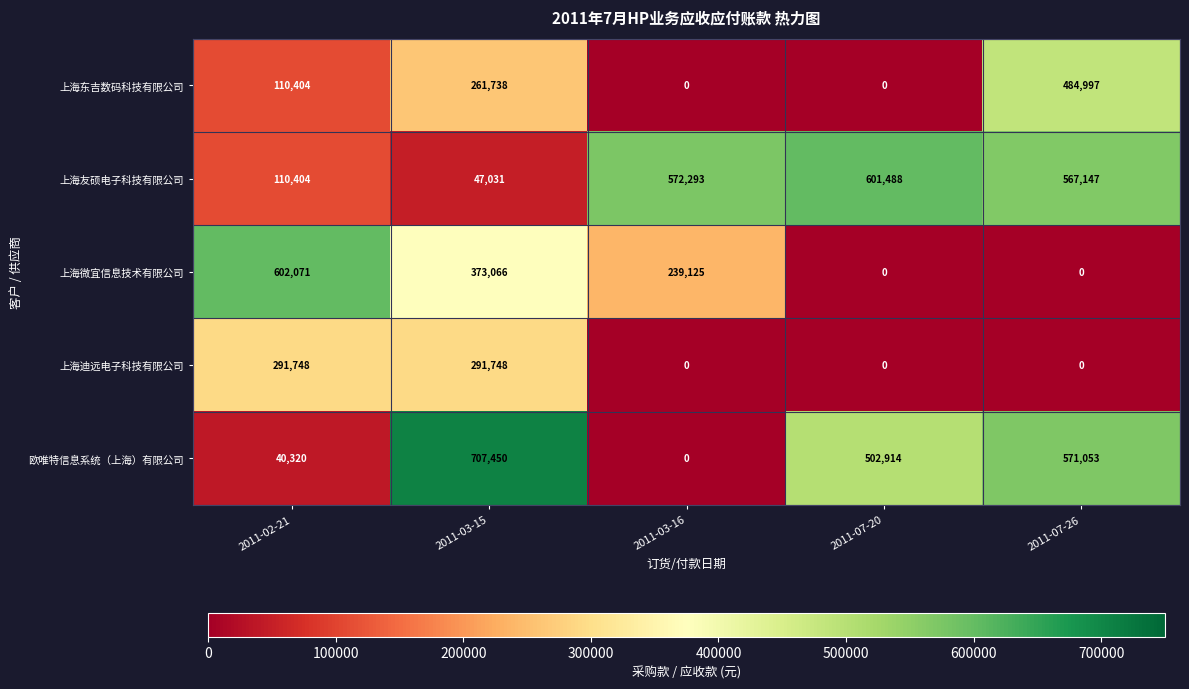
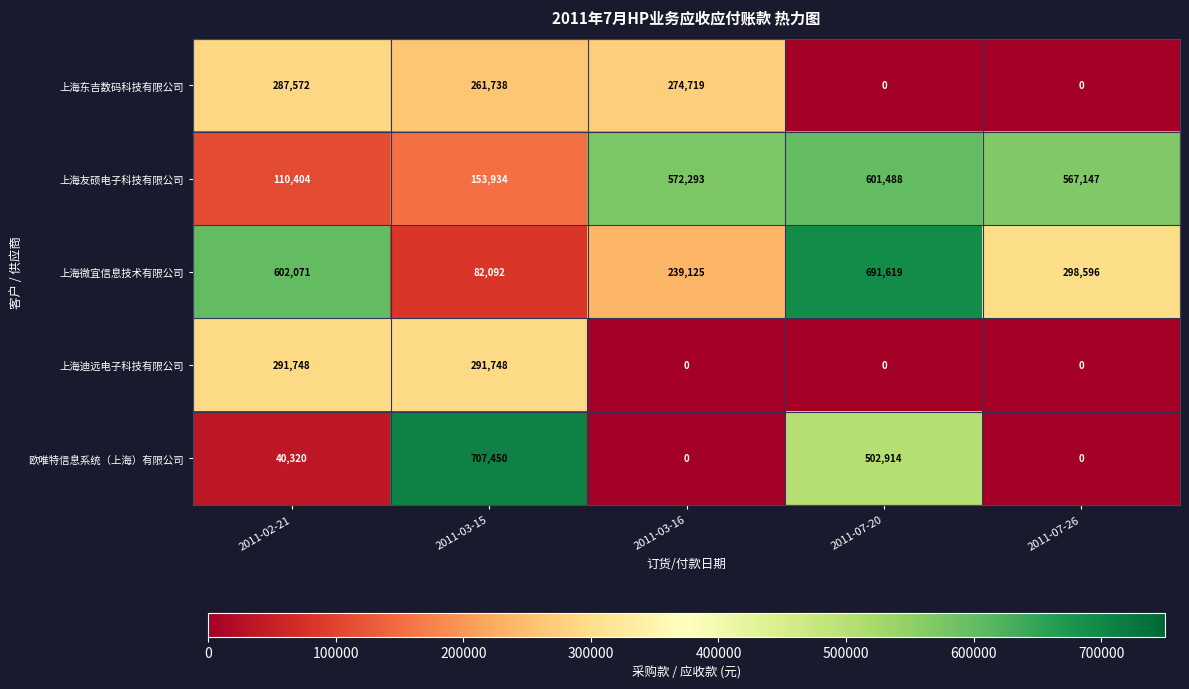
上海东吉数码科技有限公司, 2011-02-21: 110,404 -> 287,572
上海东吉数码科技有限公司, 2011-03-16: 0 -> 274,719
上海东吉数码科技有限公司, 2011-07-26: 484,997 -> 0
上海友硕电子科技有限公司, 2011-03-15: 47,031 -> 153,934
上海微宜信息技术有限公司, 2011-03-15: 373,066 -> 82,092
上海微宜信息技术有限公司, 2011-07-20: 0 -> 691,619
上海微宜信息技术有限公司, 2011-07-26: 0 -> 298,596
欧唯特信息系统（上海）有限公司, 2011-07-26: 571,053 -> 0
